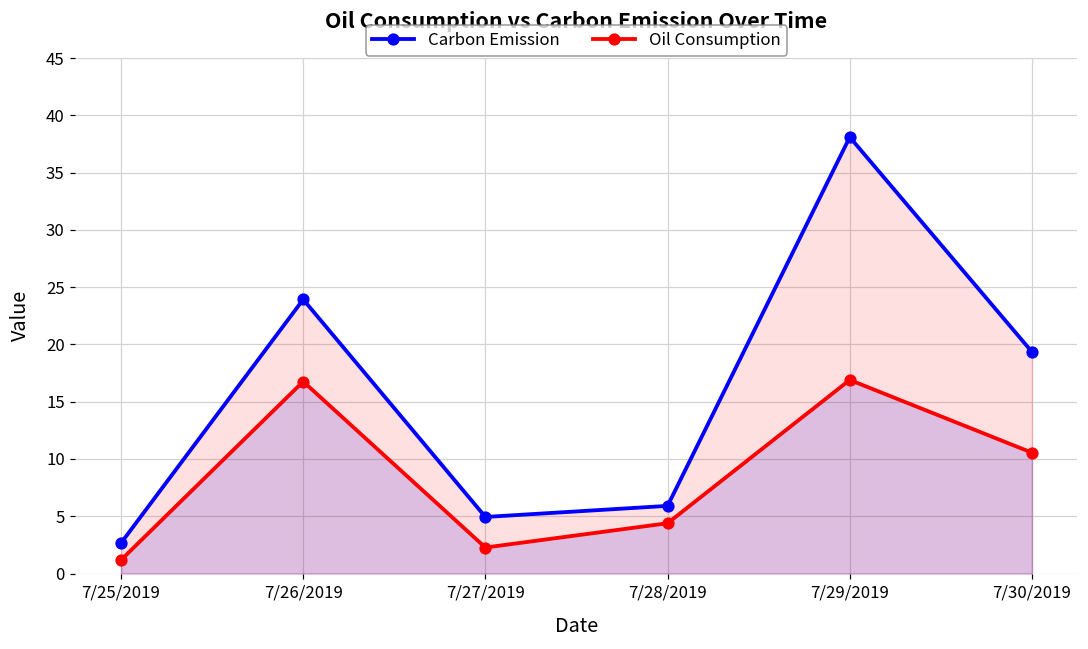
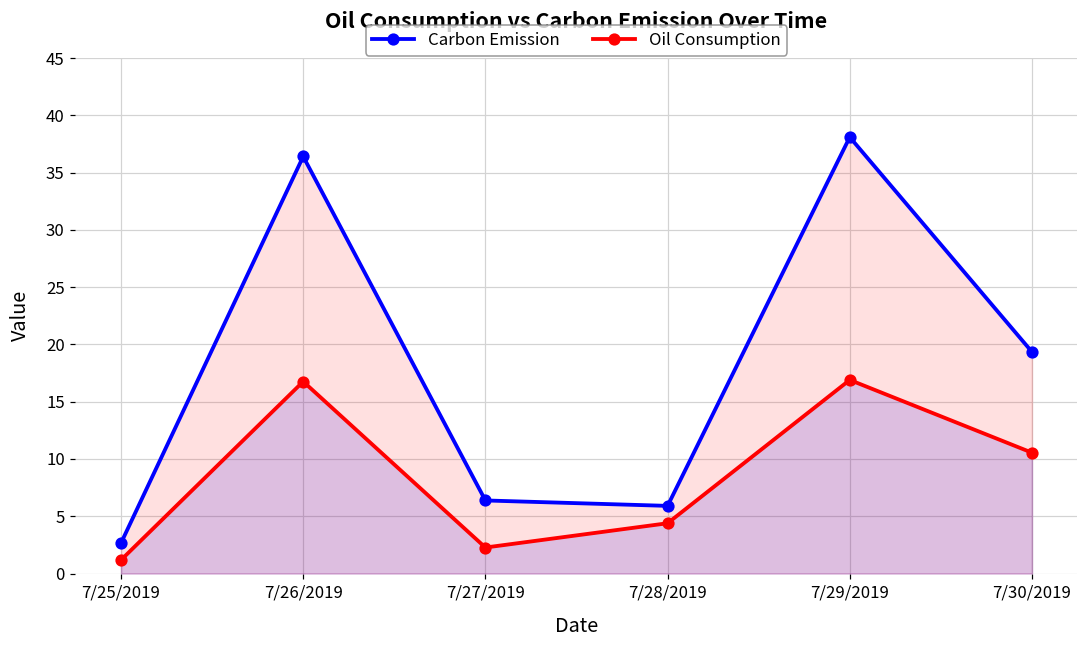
Carbon Emission, 7/26/2019: 23.9 -> 36.4
Carbon Emission, 7/27/2019: 4.9 -> 6.4
